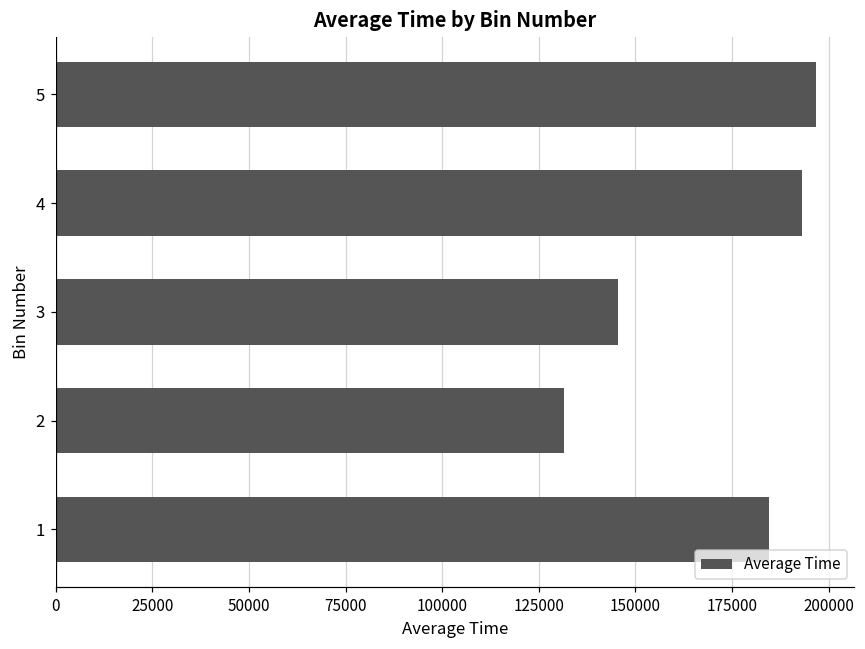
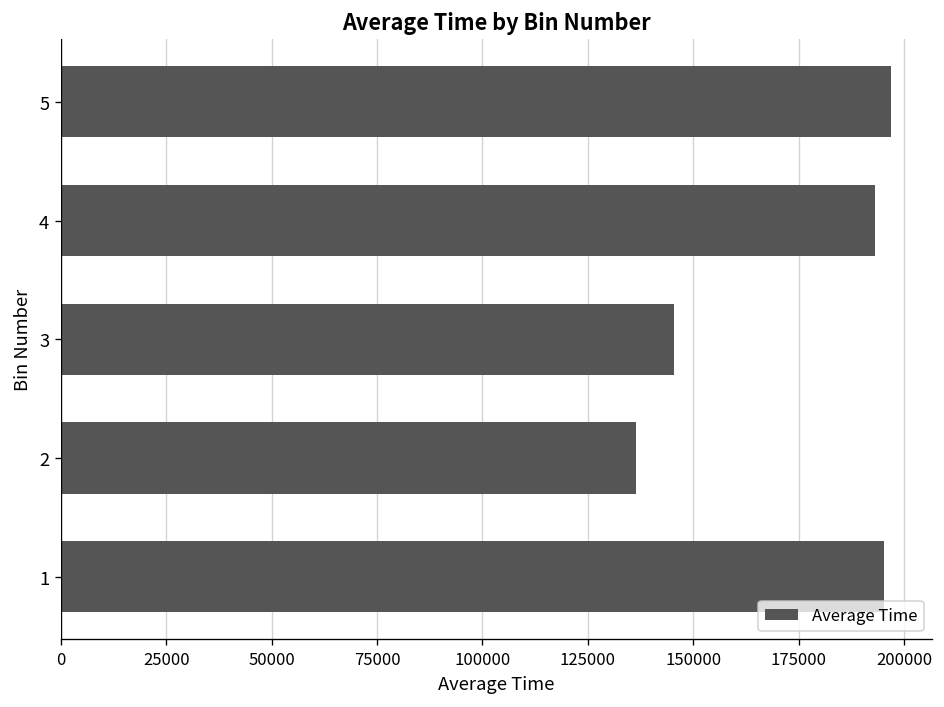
2: 132000 -> 136000
1: 184000 -> 195000
